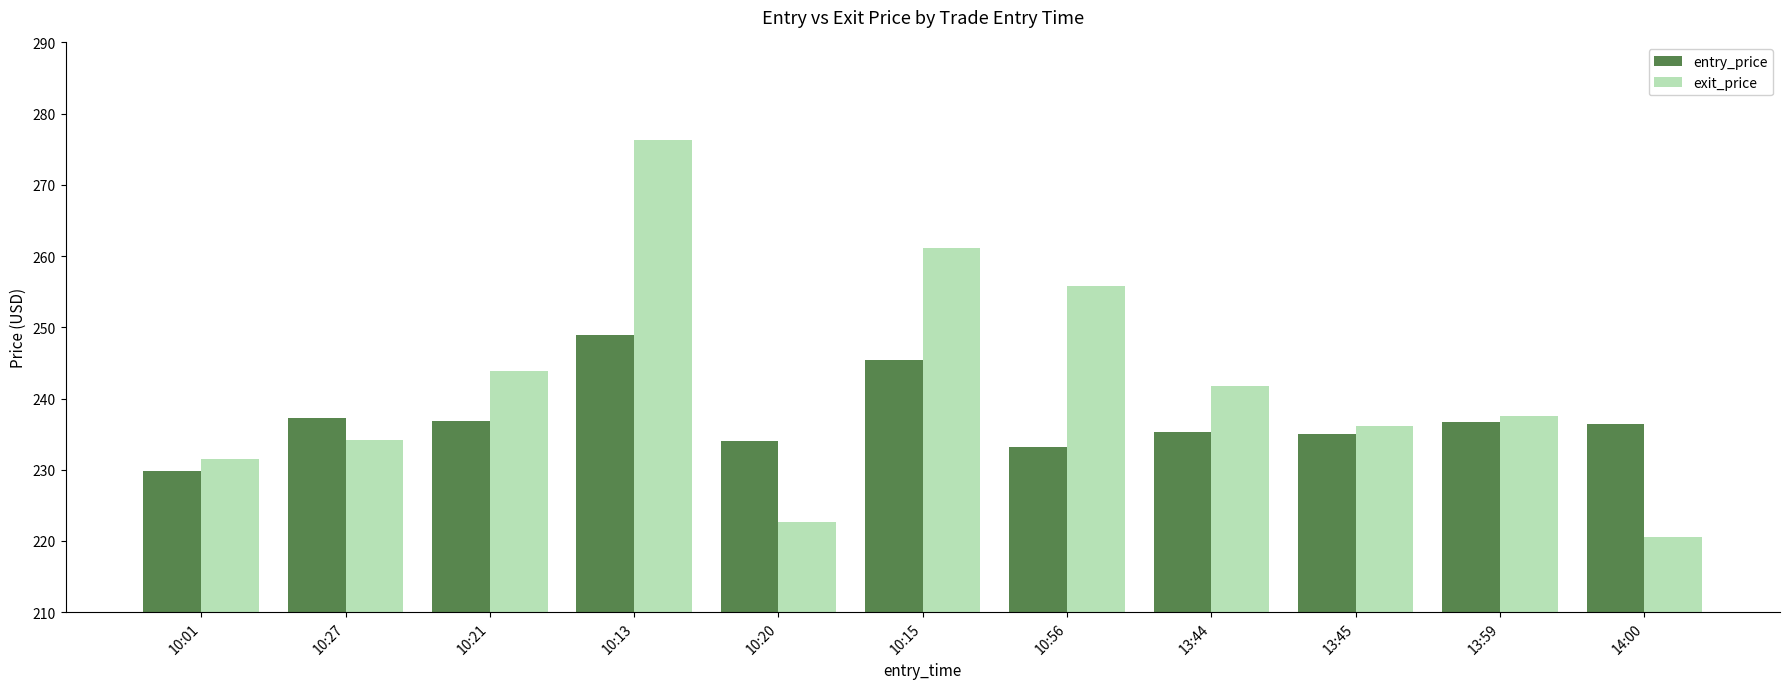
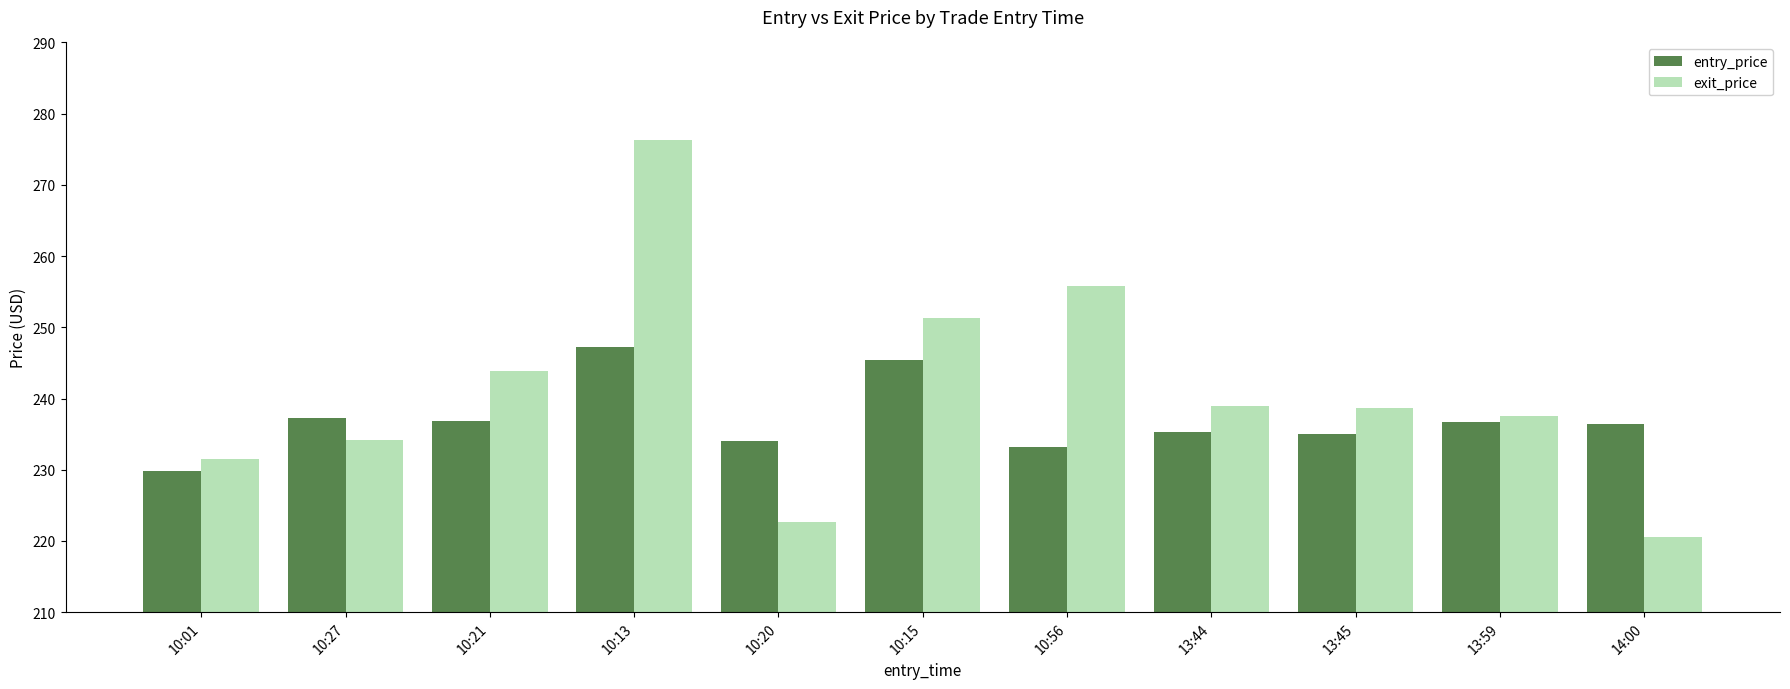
entry_price, 10:13: 249 -> 247
exit_price, 10:15: 261 -> 251
exit_price, 13:44: 242 -> 239
exit_price, 13:45: 236 -> 239
